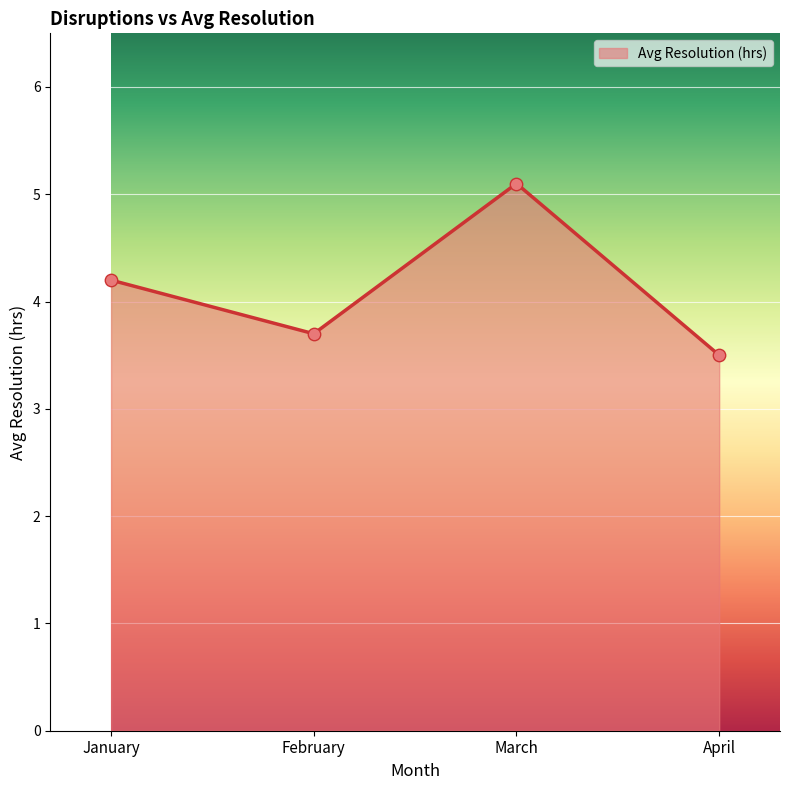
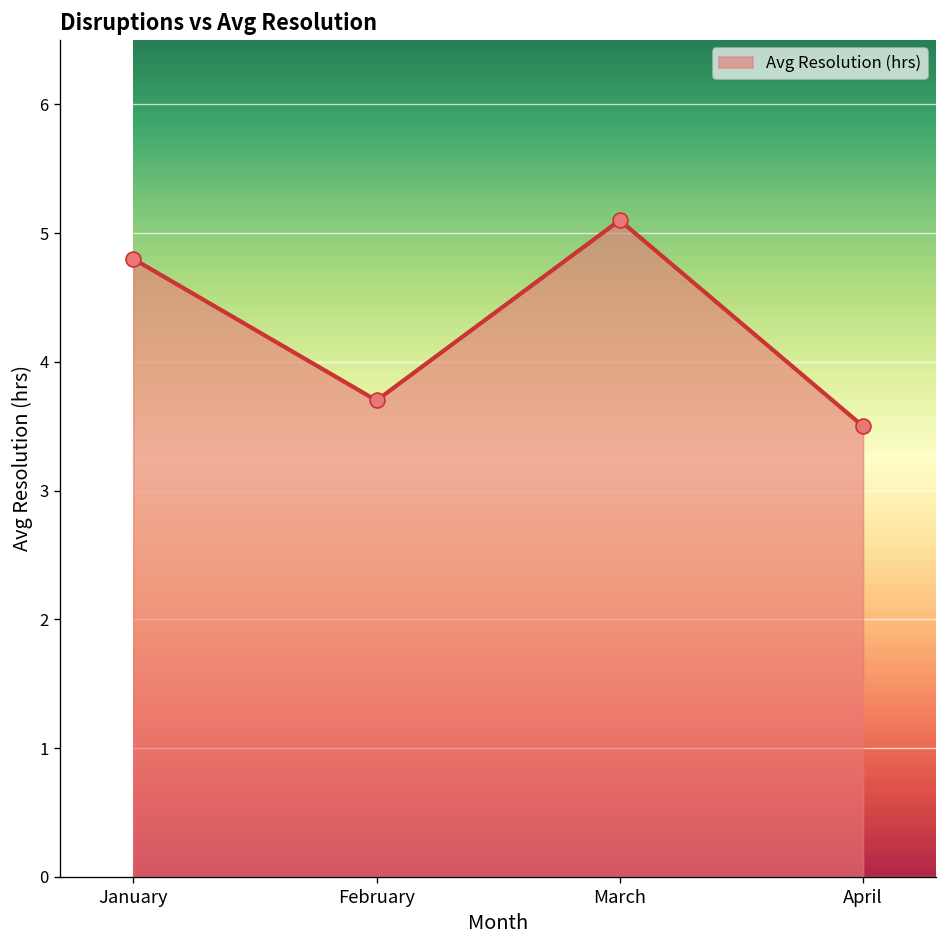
January: 4.2 -> 4.8
